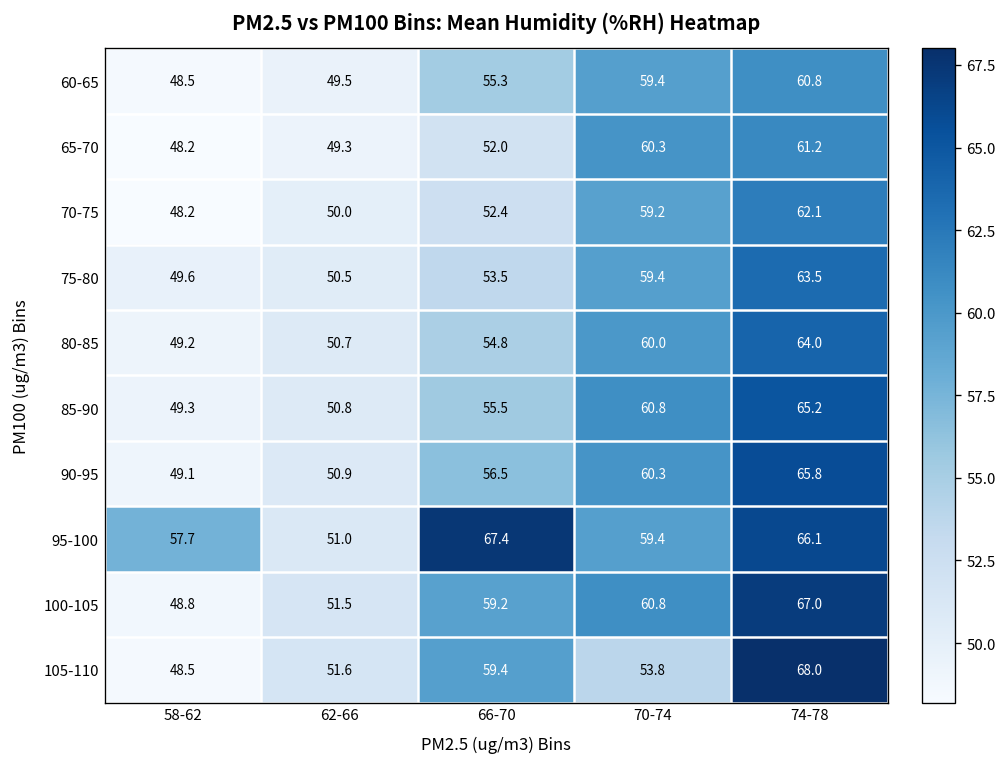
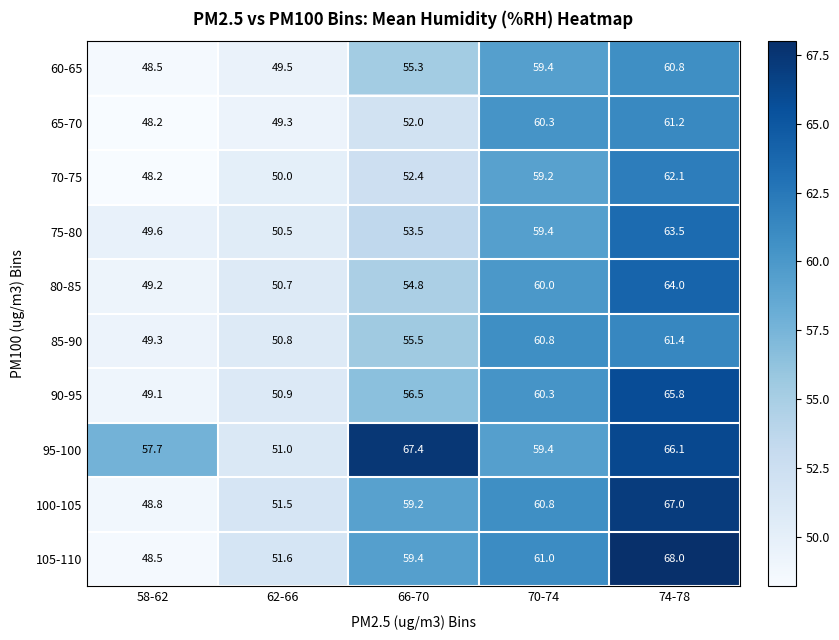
85-90, 74-78: 65.2 -> 61.4
105-110, 70-74: 53.8 -> 61.0
